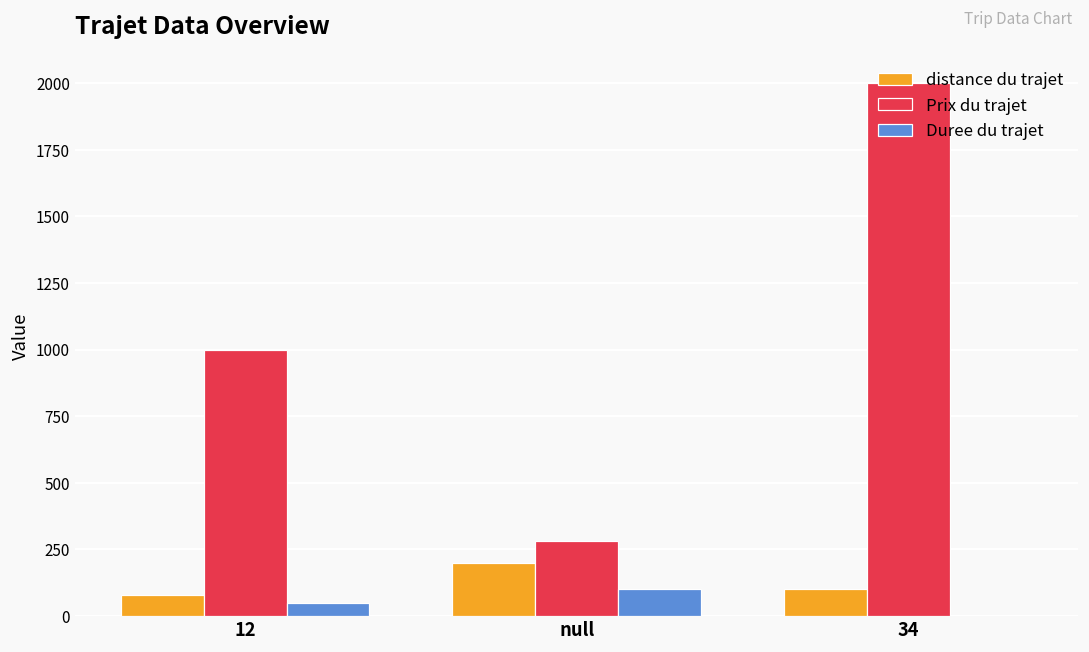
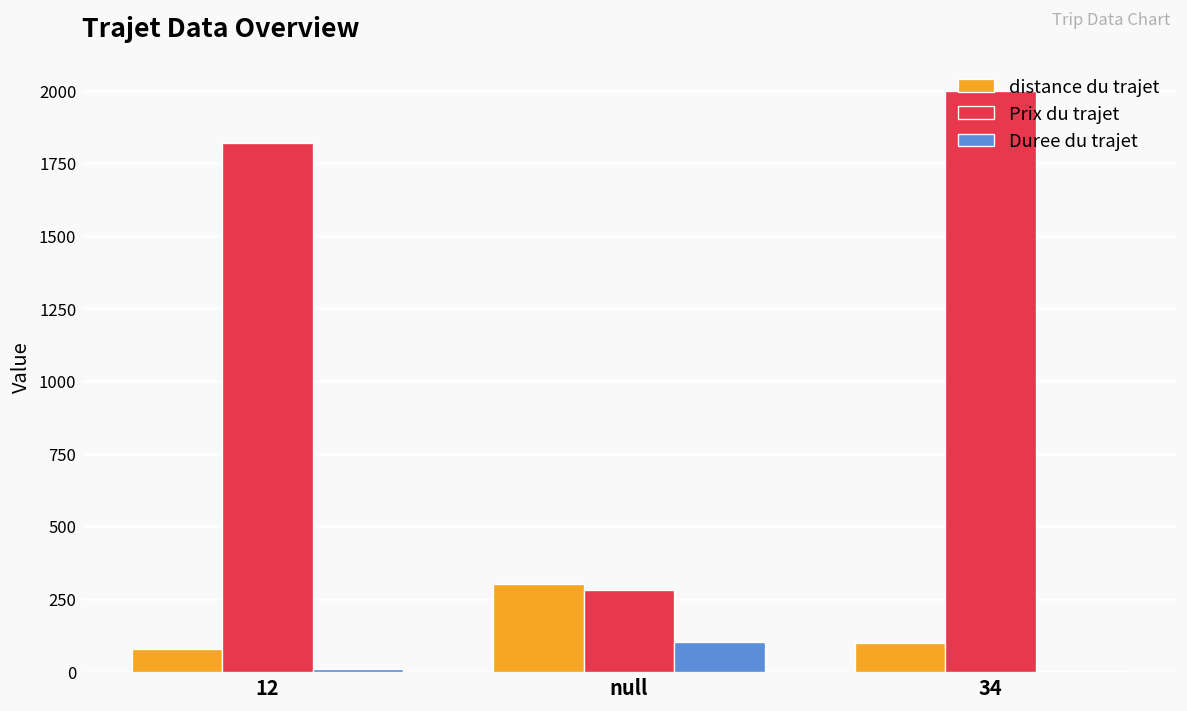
Prix du trajet, 12: 1000 -> 1820
Duree du trajet, 12: 50 -> 10
distance du trajet, null: 200 -> 300
